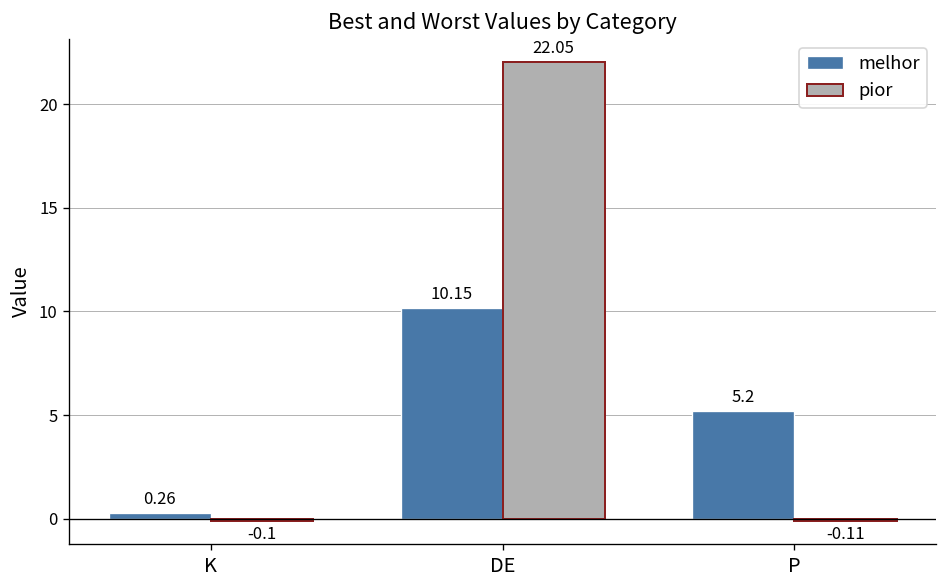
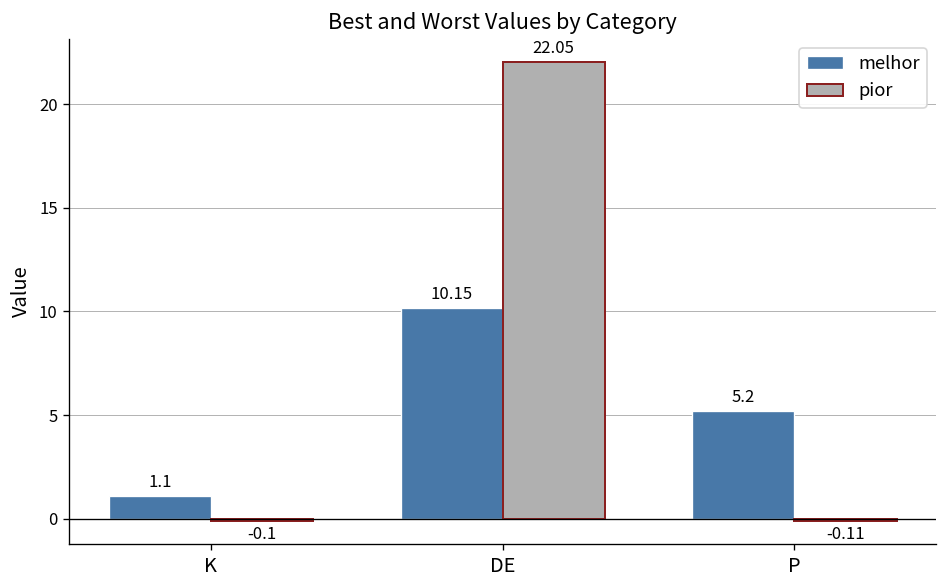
melhor, K: 0.26 -> 1.1
